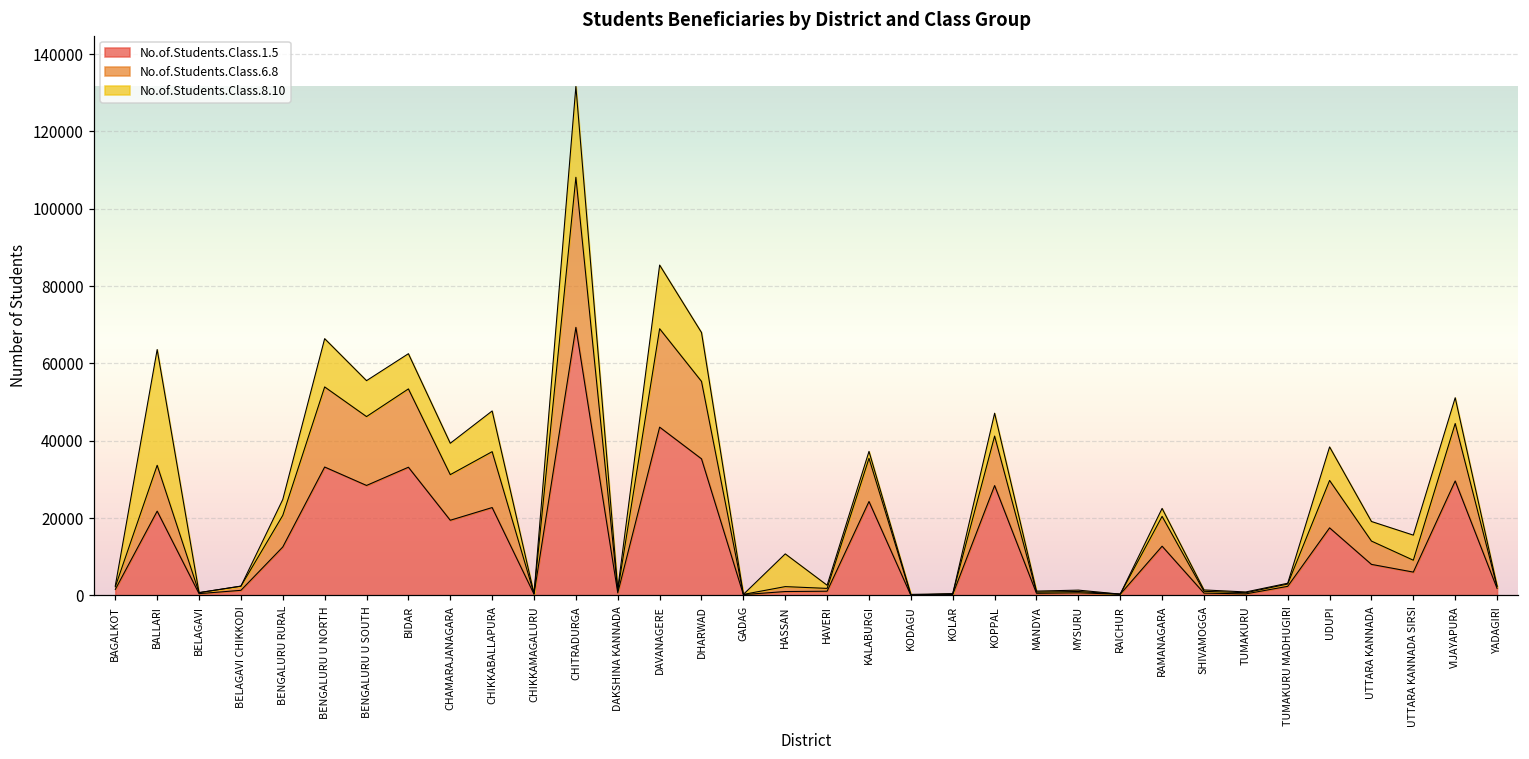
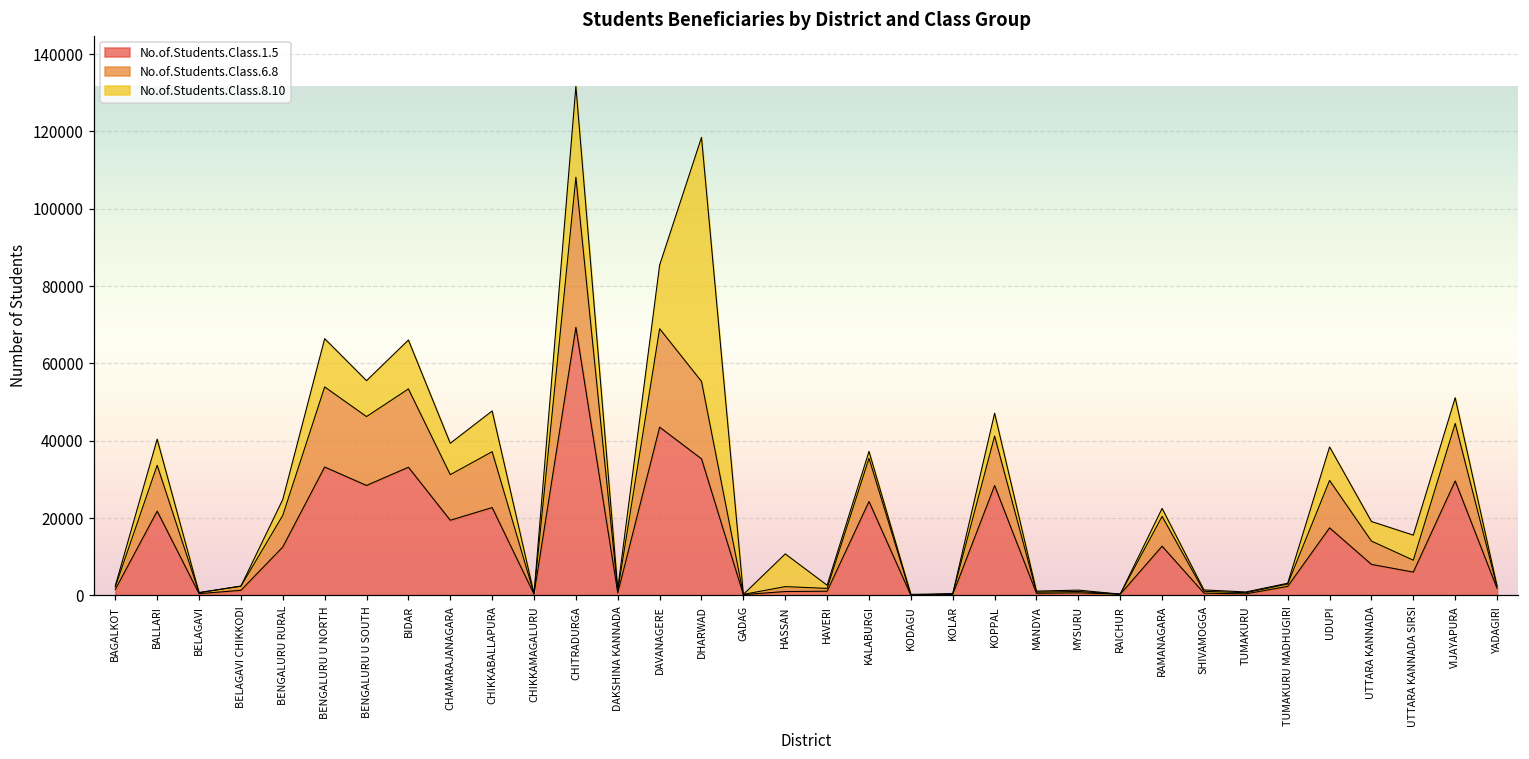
No.of.Students.Class.8.10, BALLARI: 30000 -> 7000
No.of.Students.Class.8.10, BIDAR: 9000 -> 13000
No.of.Students.Class.8.10, DHARWAD: 13000 -> 63000
